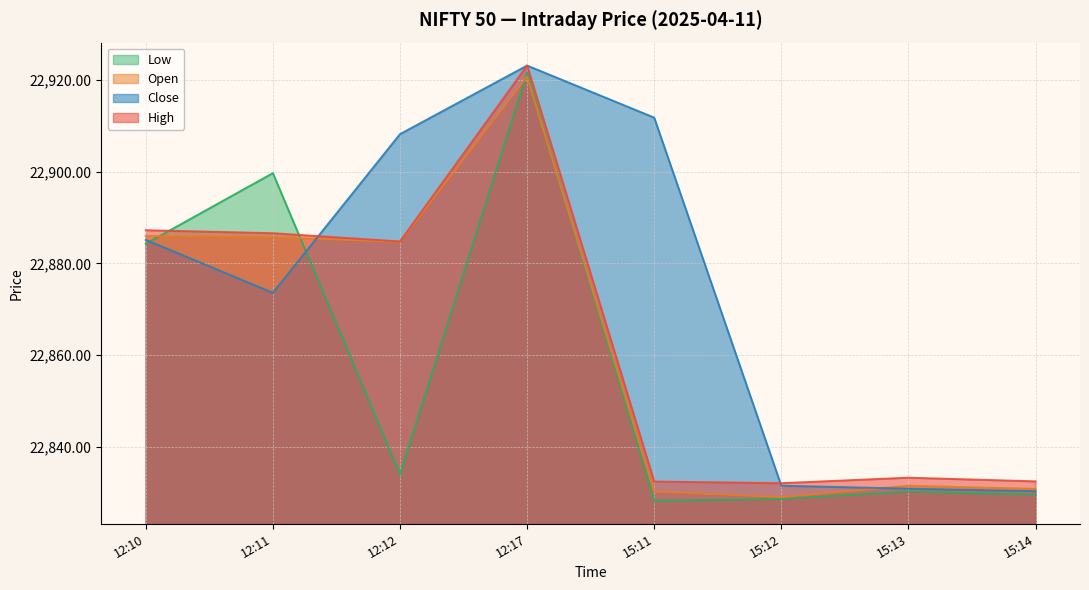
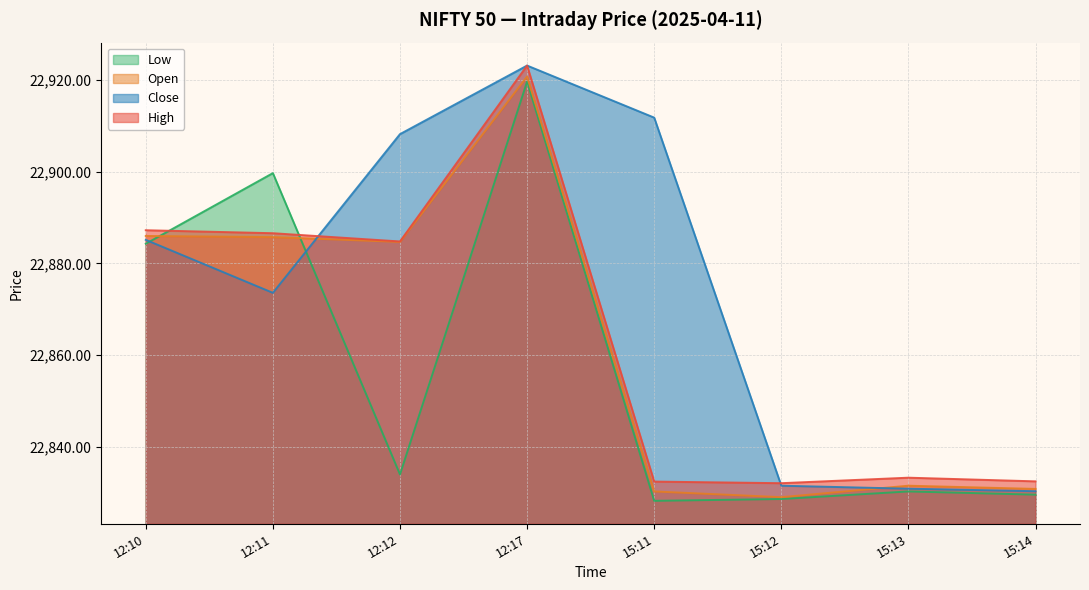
Low, 12:17: 22,922 -> 22,920
